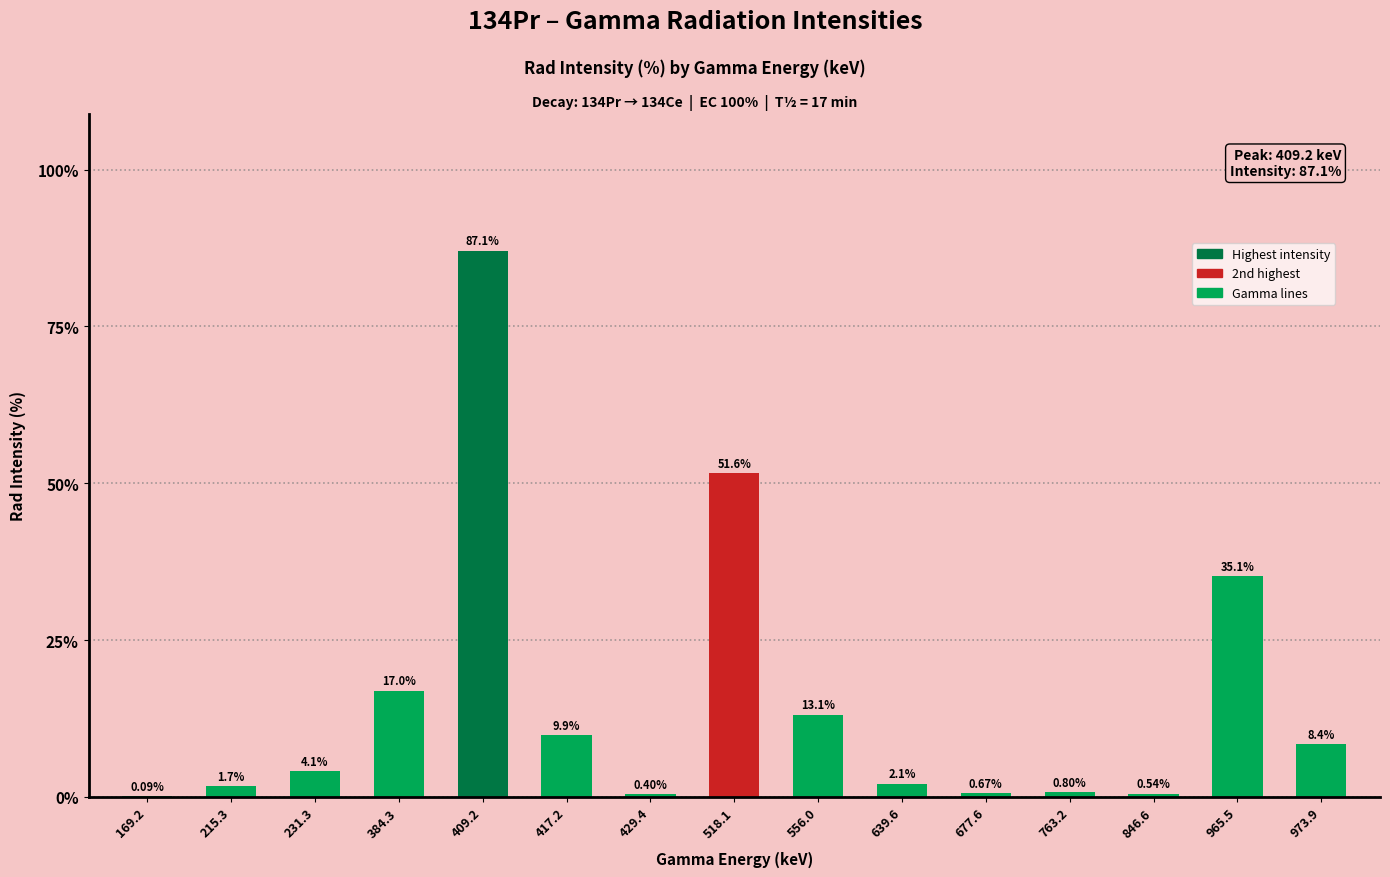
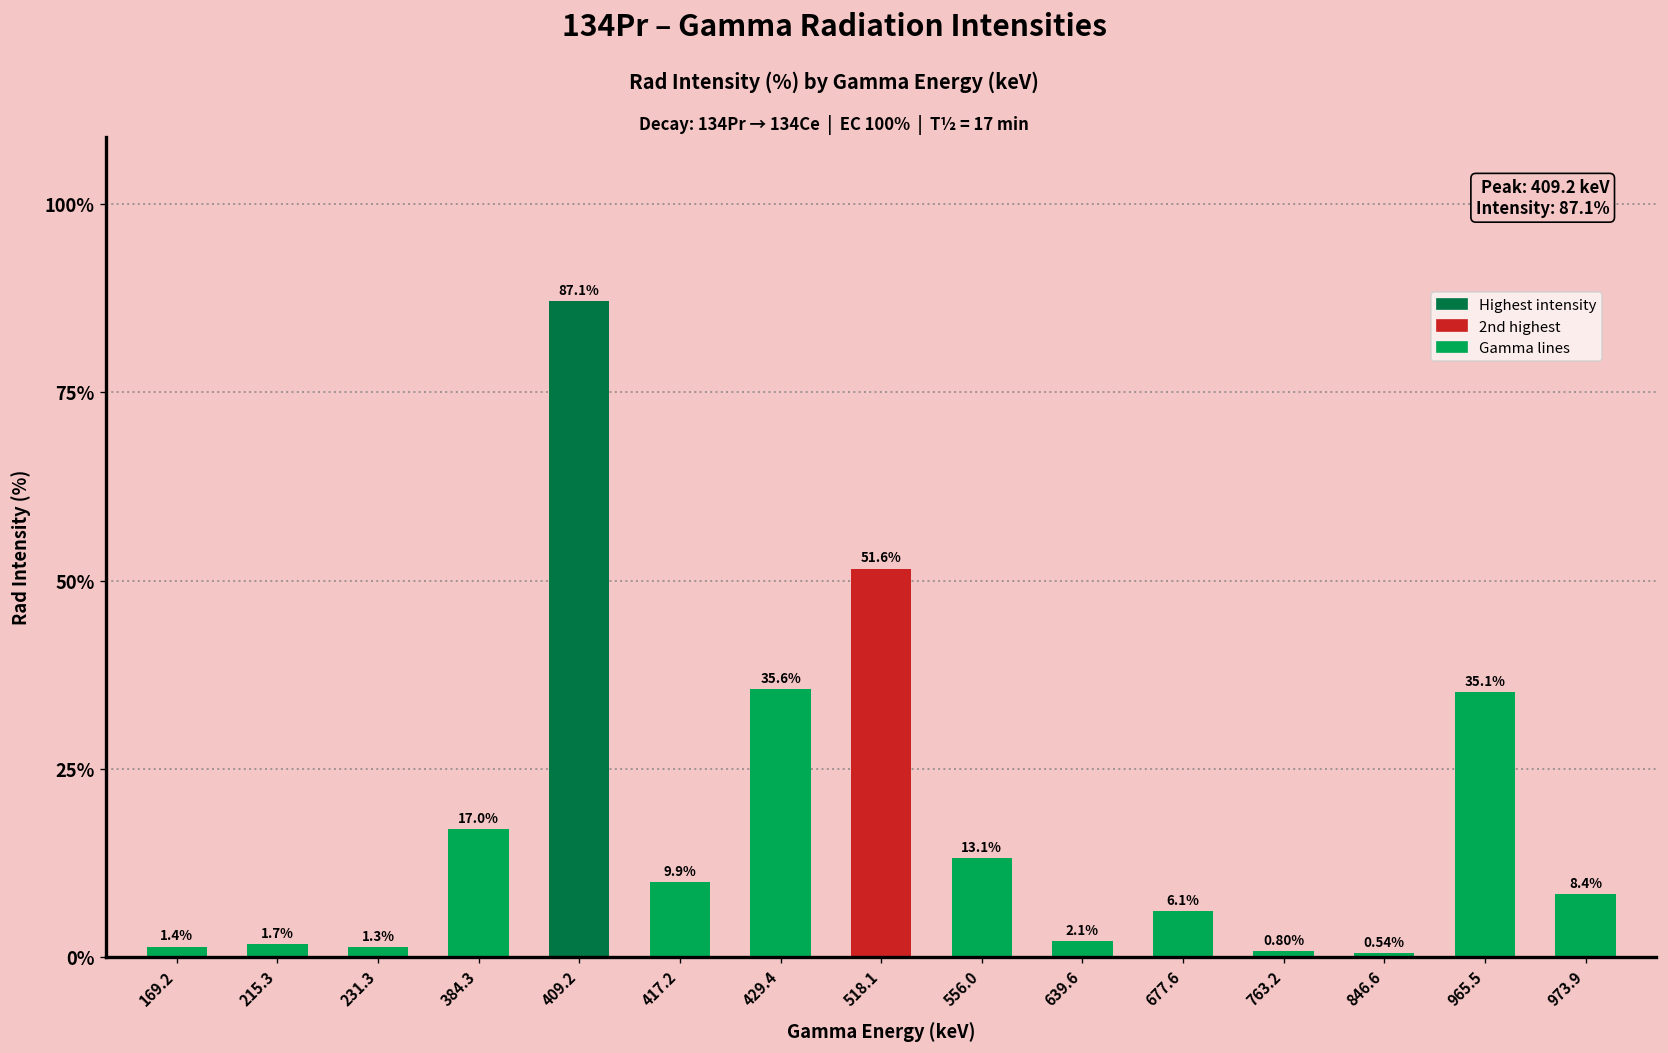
169.2: 0.09% -> 1.4%
231.3: 4.1% -> 1.3%
429.4: 0.40% -> 35.6%
677.6: 0.67% -> 6.1%
